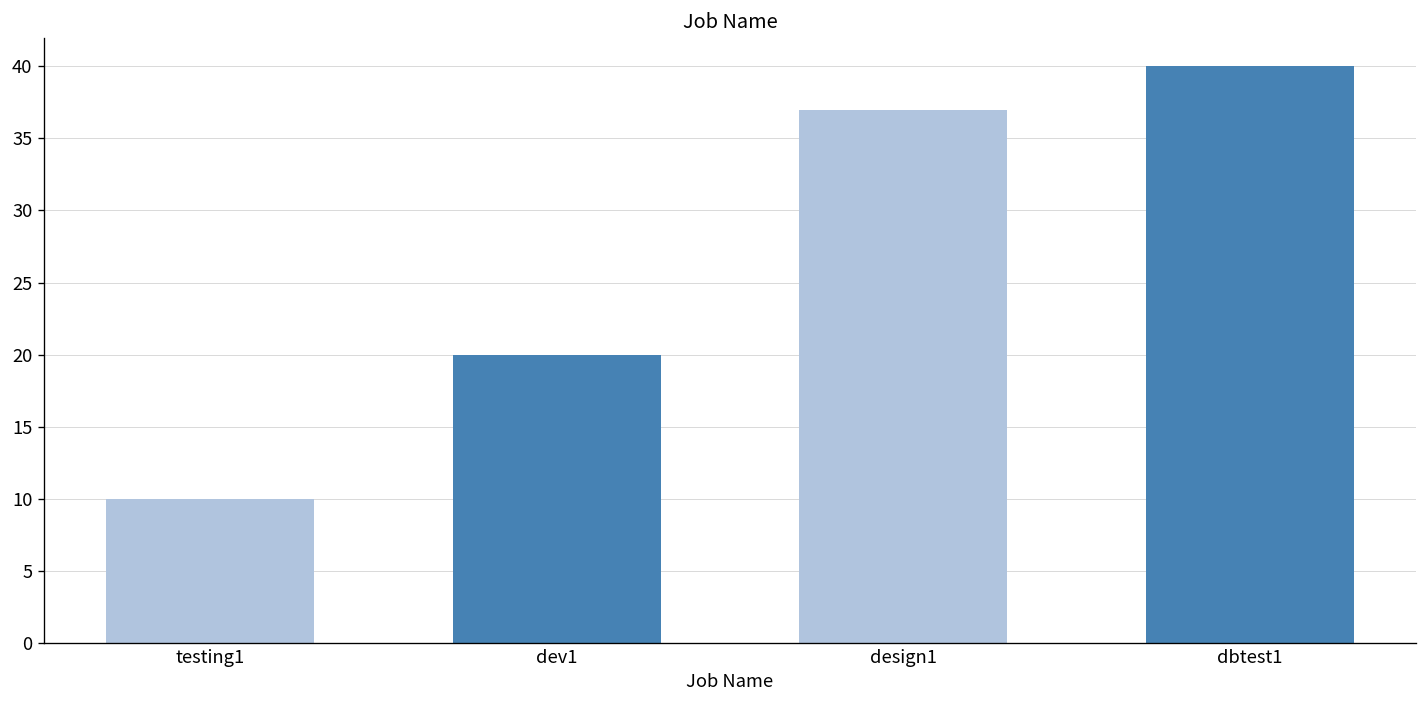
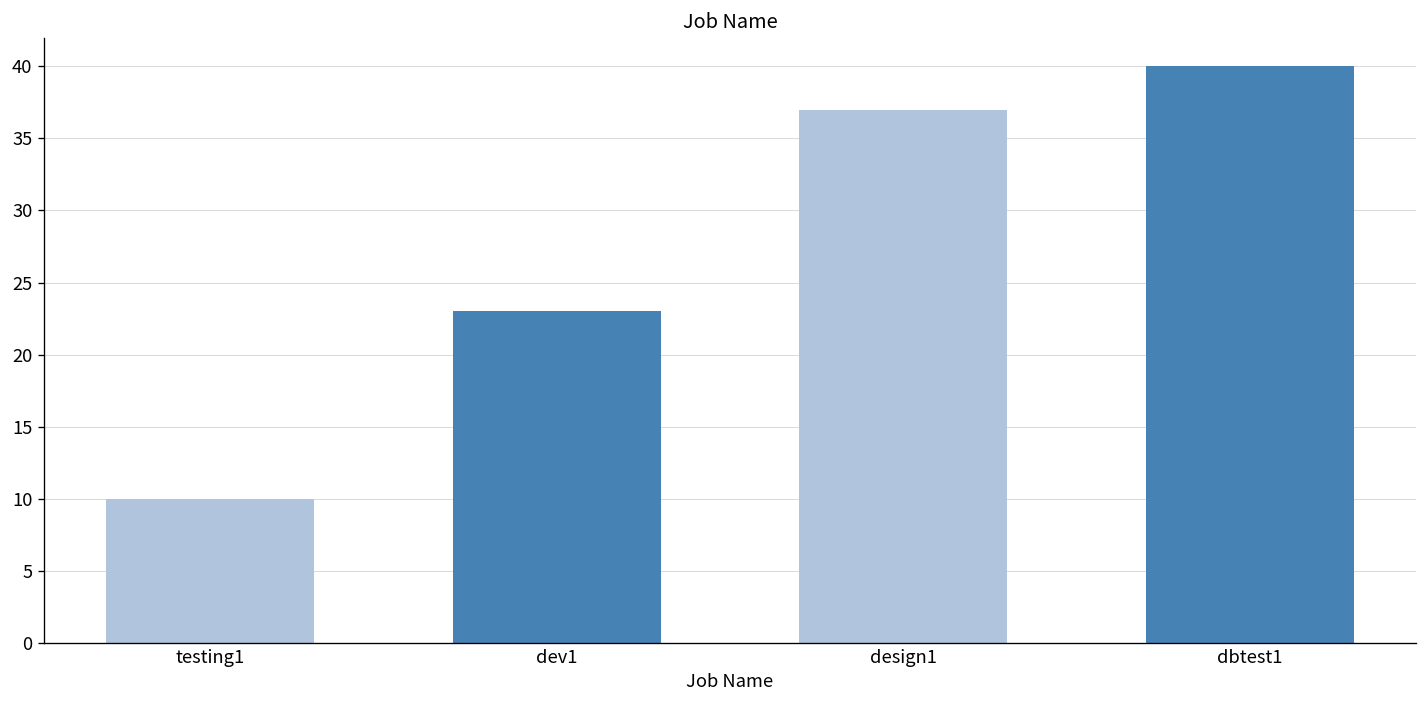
dev1: 20 -> 23
